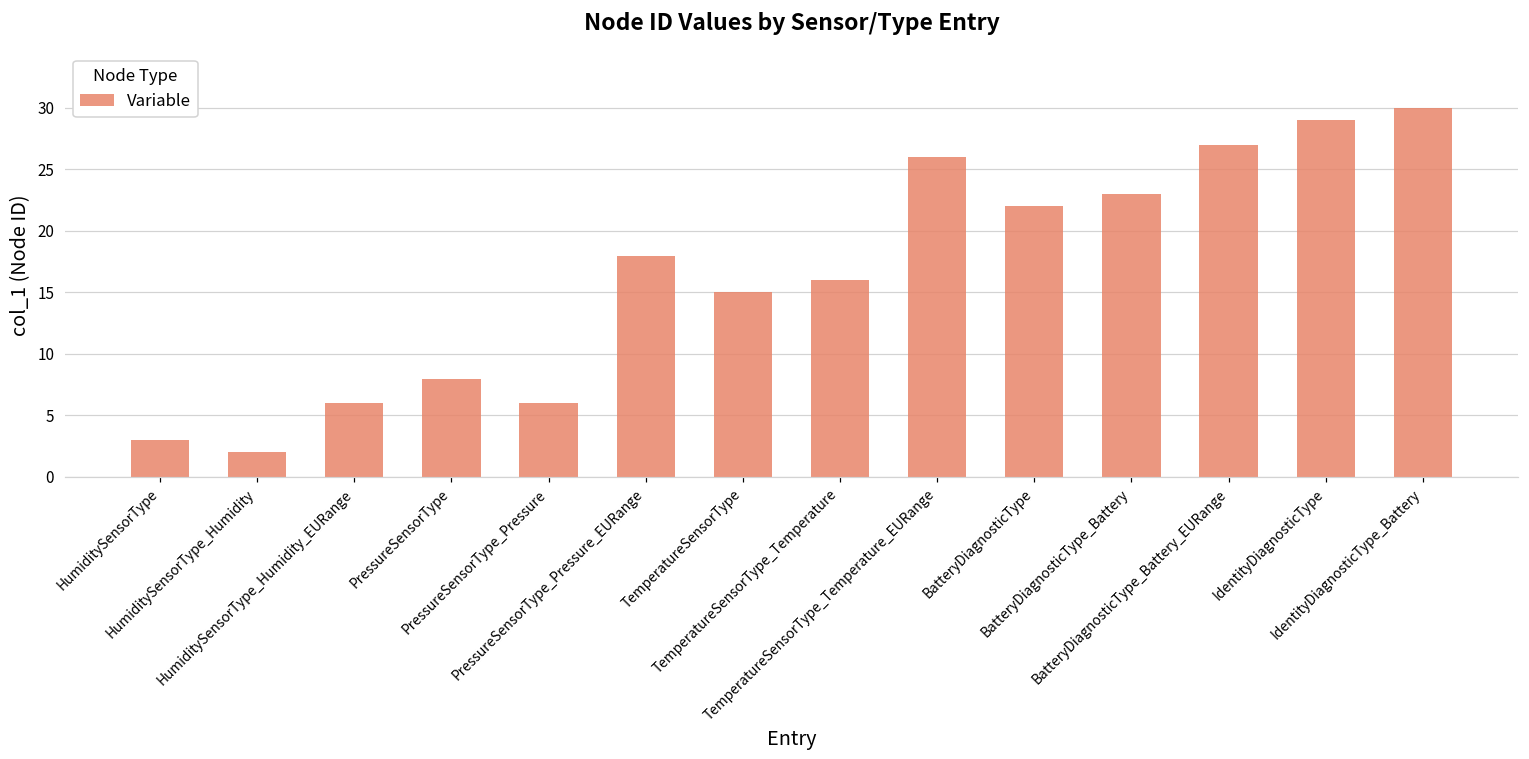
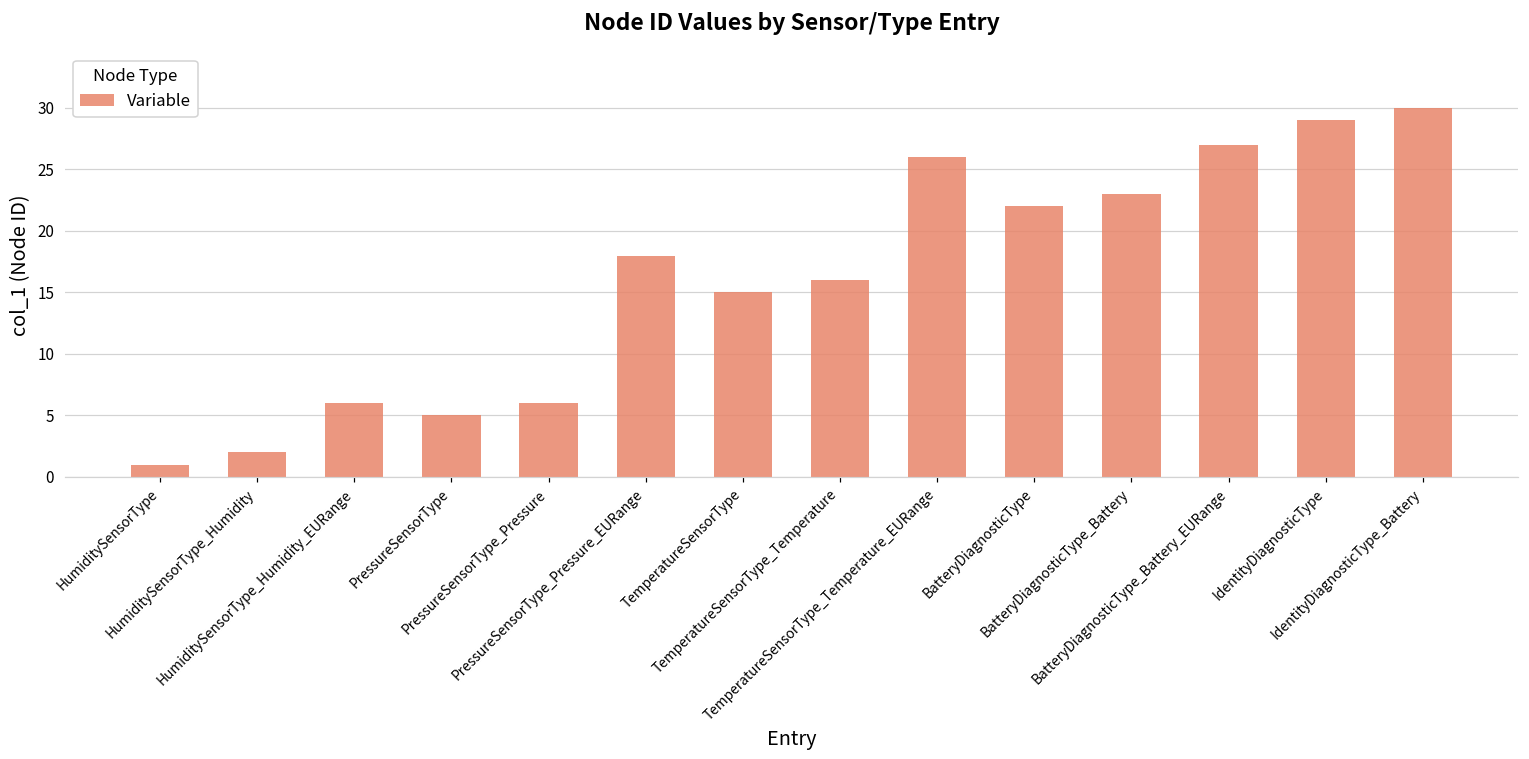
HumiditySensorType: 3 -> 1
PressureSensorType: 8 -> 5
